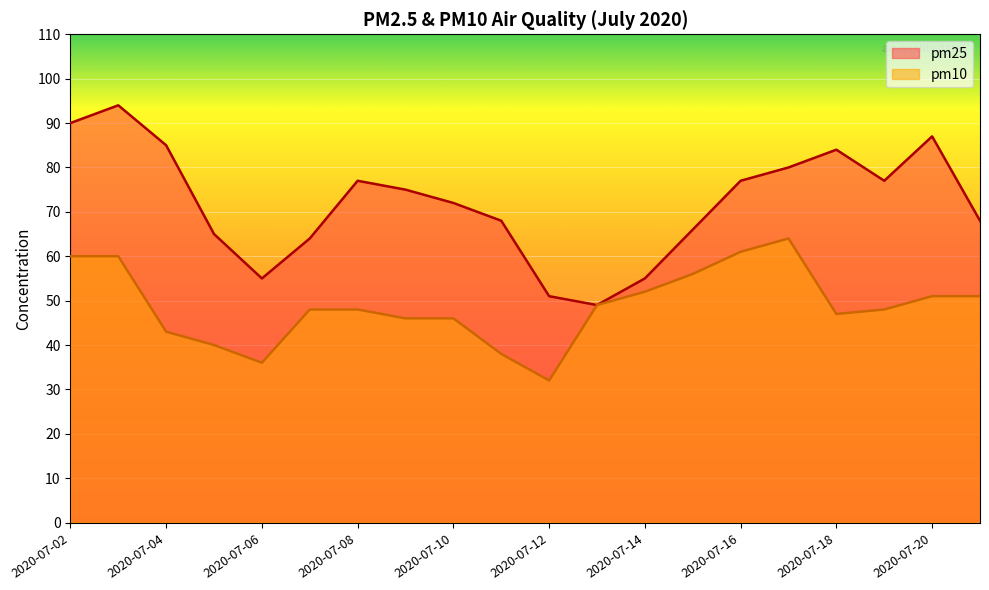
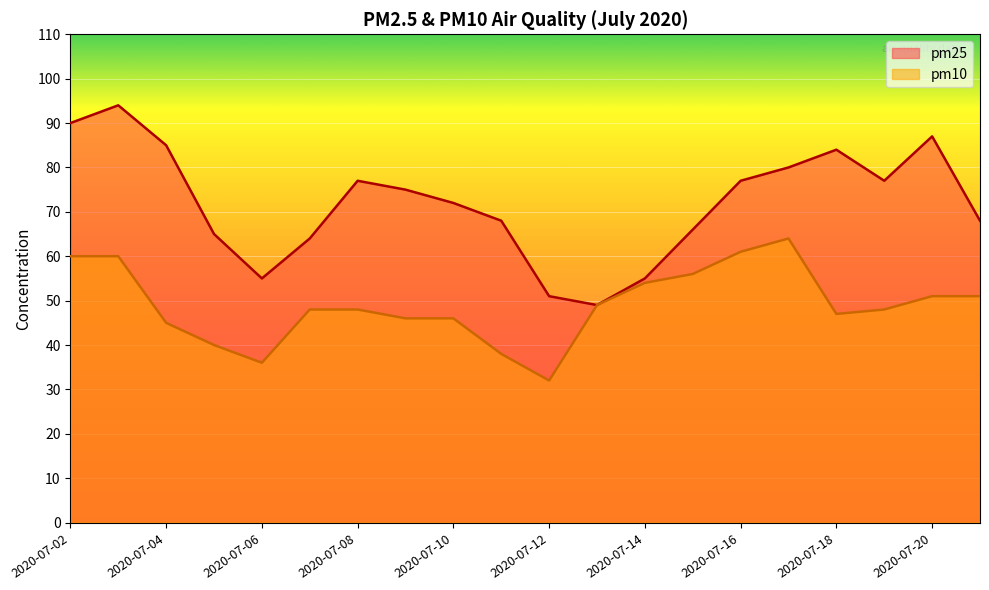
pm10, 2020-07-04: 43 -> 45
pm10, 2020-07-14: 52 -> 54
